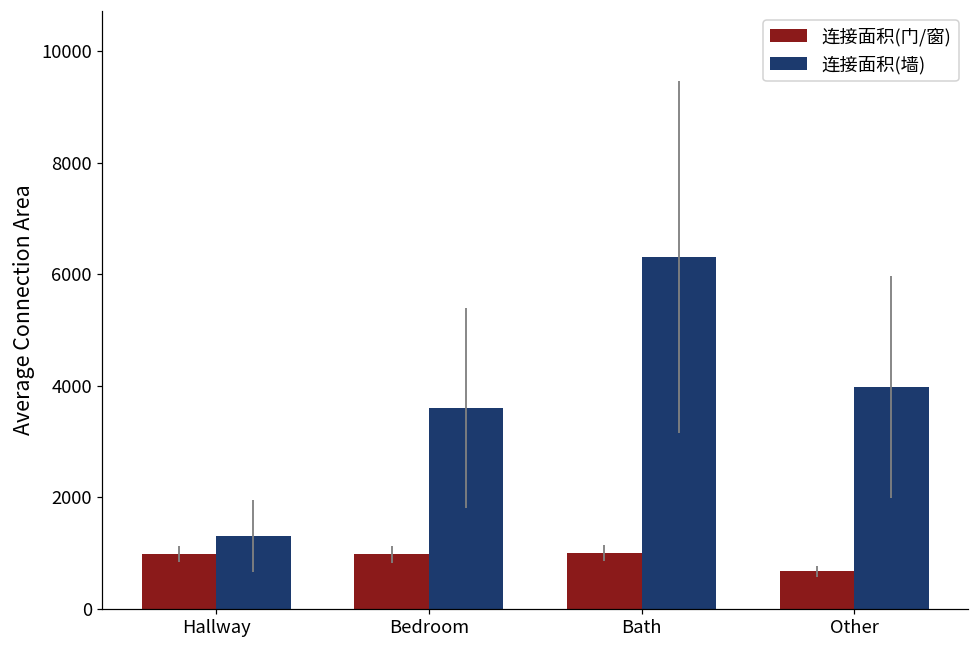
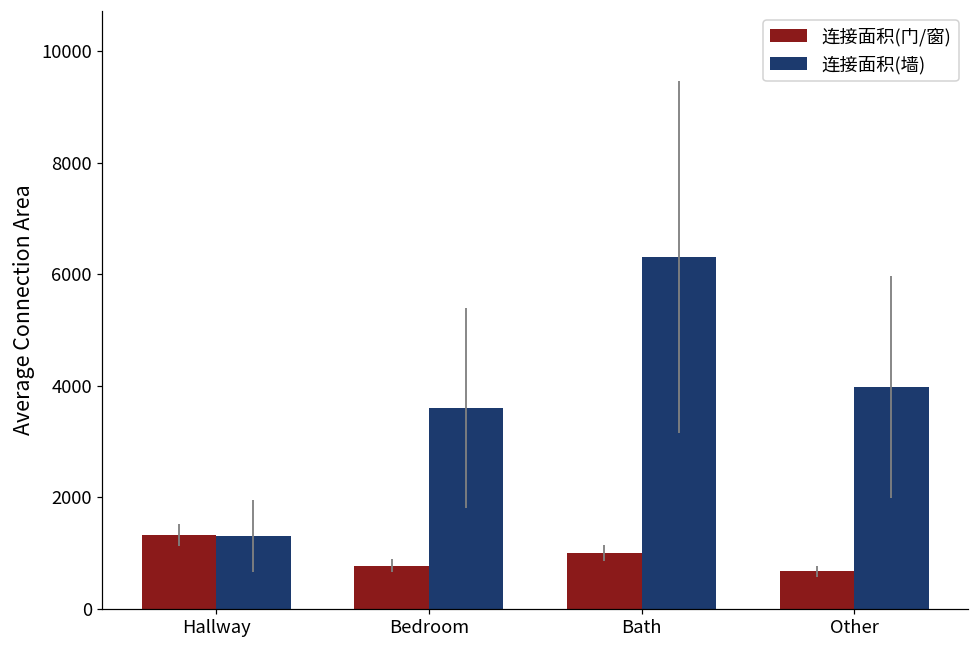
连接面积(门/窗), Hallway: 1000 -> 1300
连接面积(门/窗), Bedroom: 1000 -> 800
